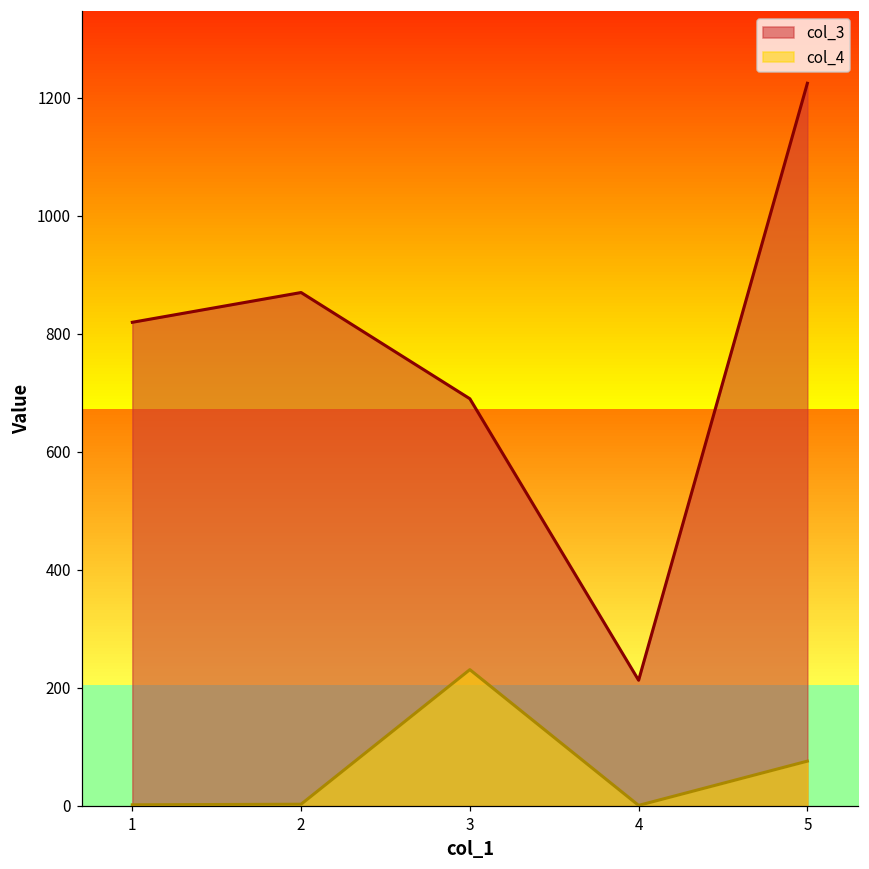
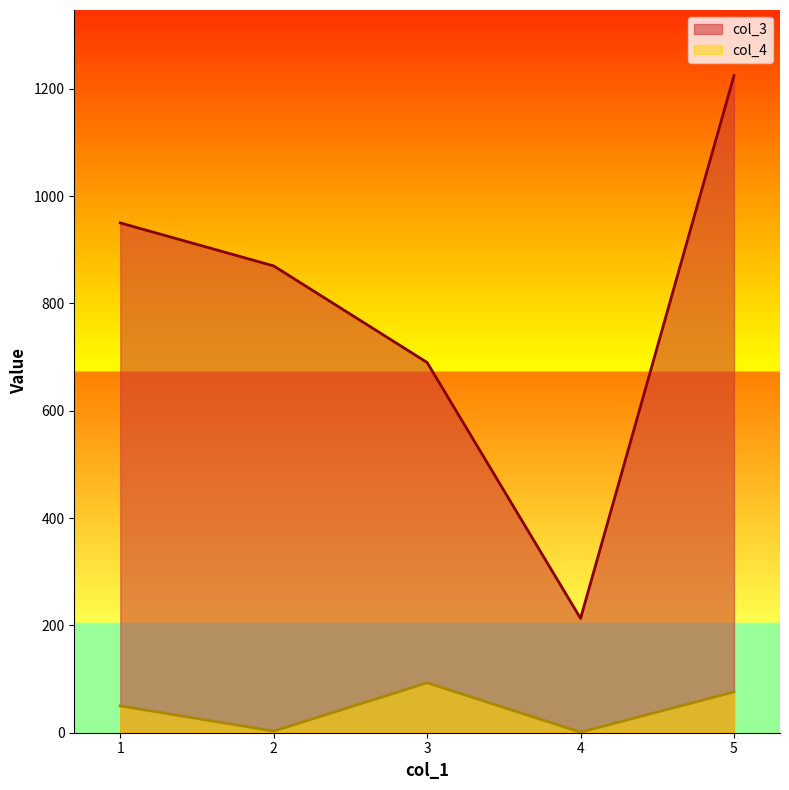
col_3, 1: 820 -> 950
col_4, 1: 0 -> 50
col_4, 3: 230 -> 90
